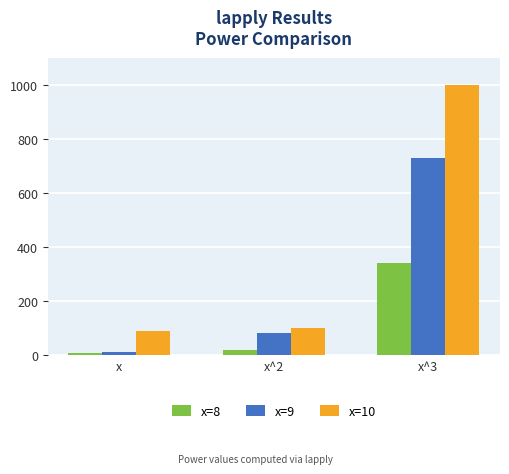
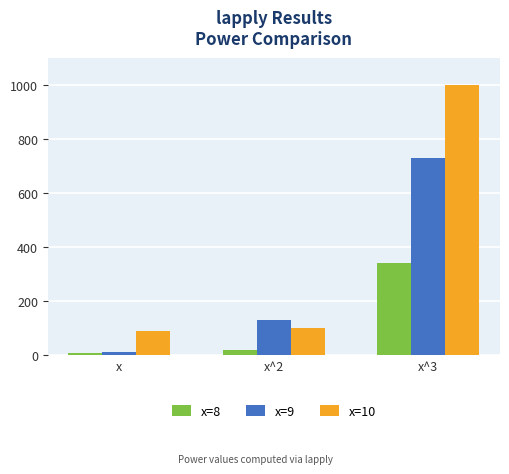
x=9, x^2: 80 -> 130
